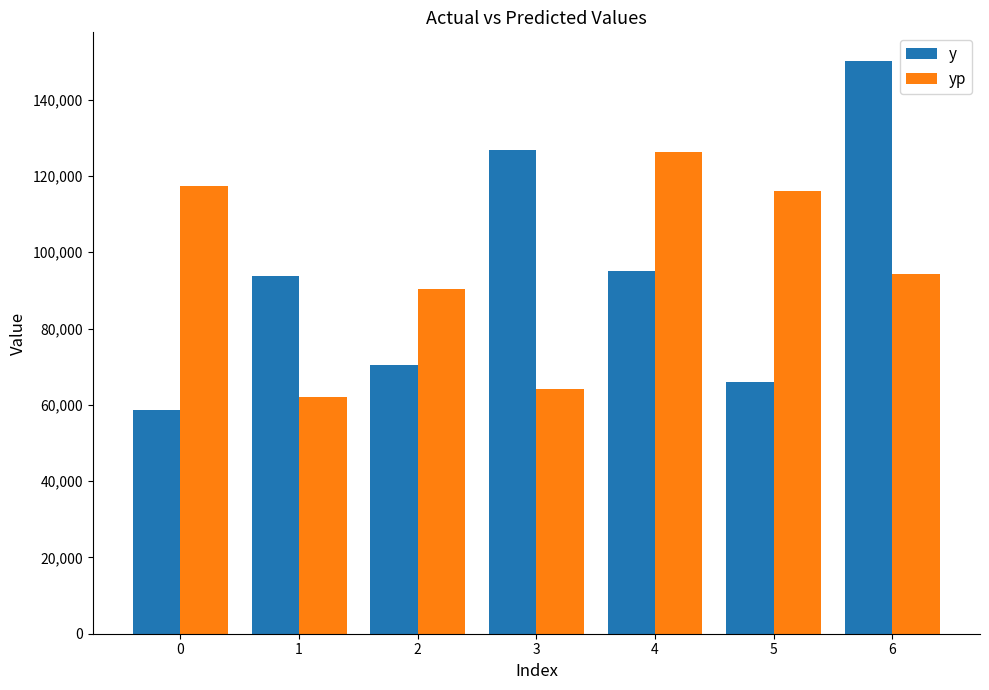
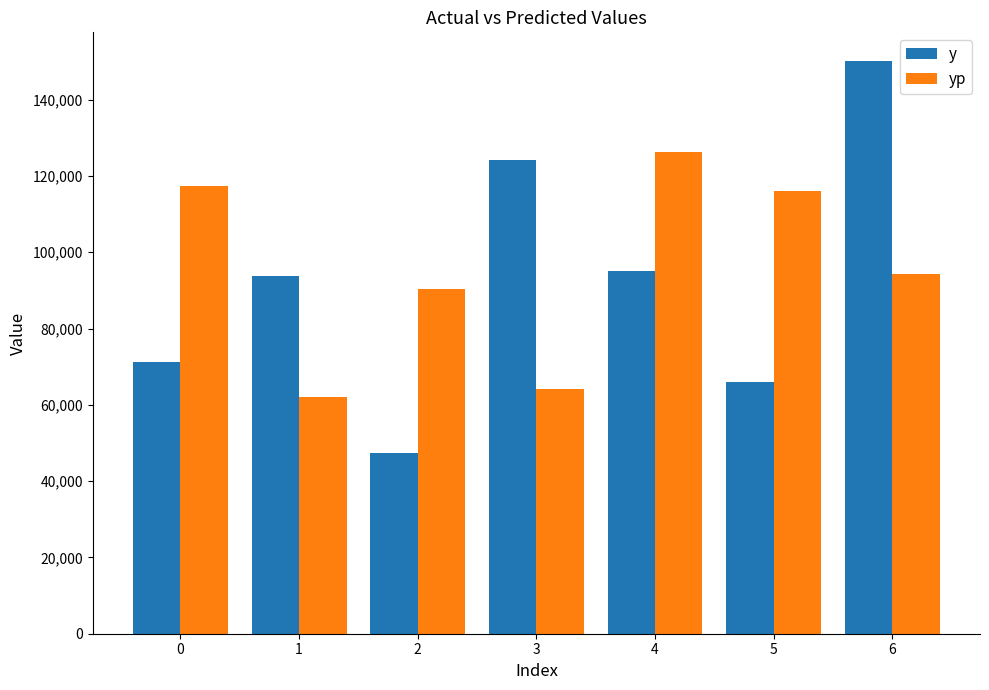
y, 0: 59,000 -> 71,000
y, 2: 70,000 -> 47,000
y, 3: 127,000 -> 124,000
